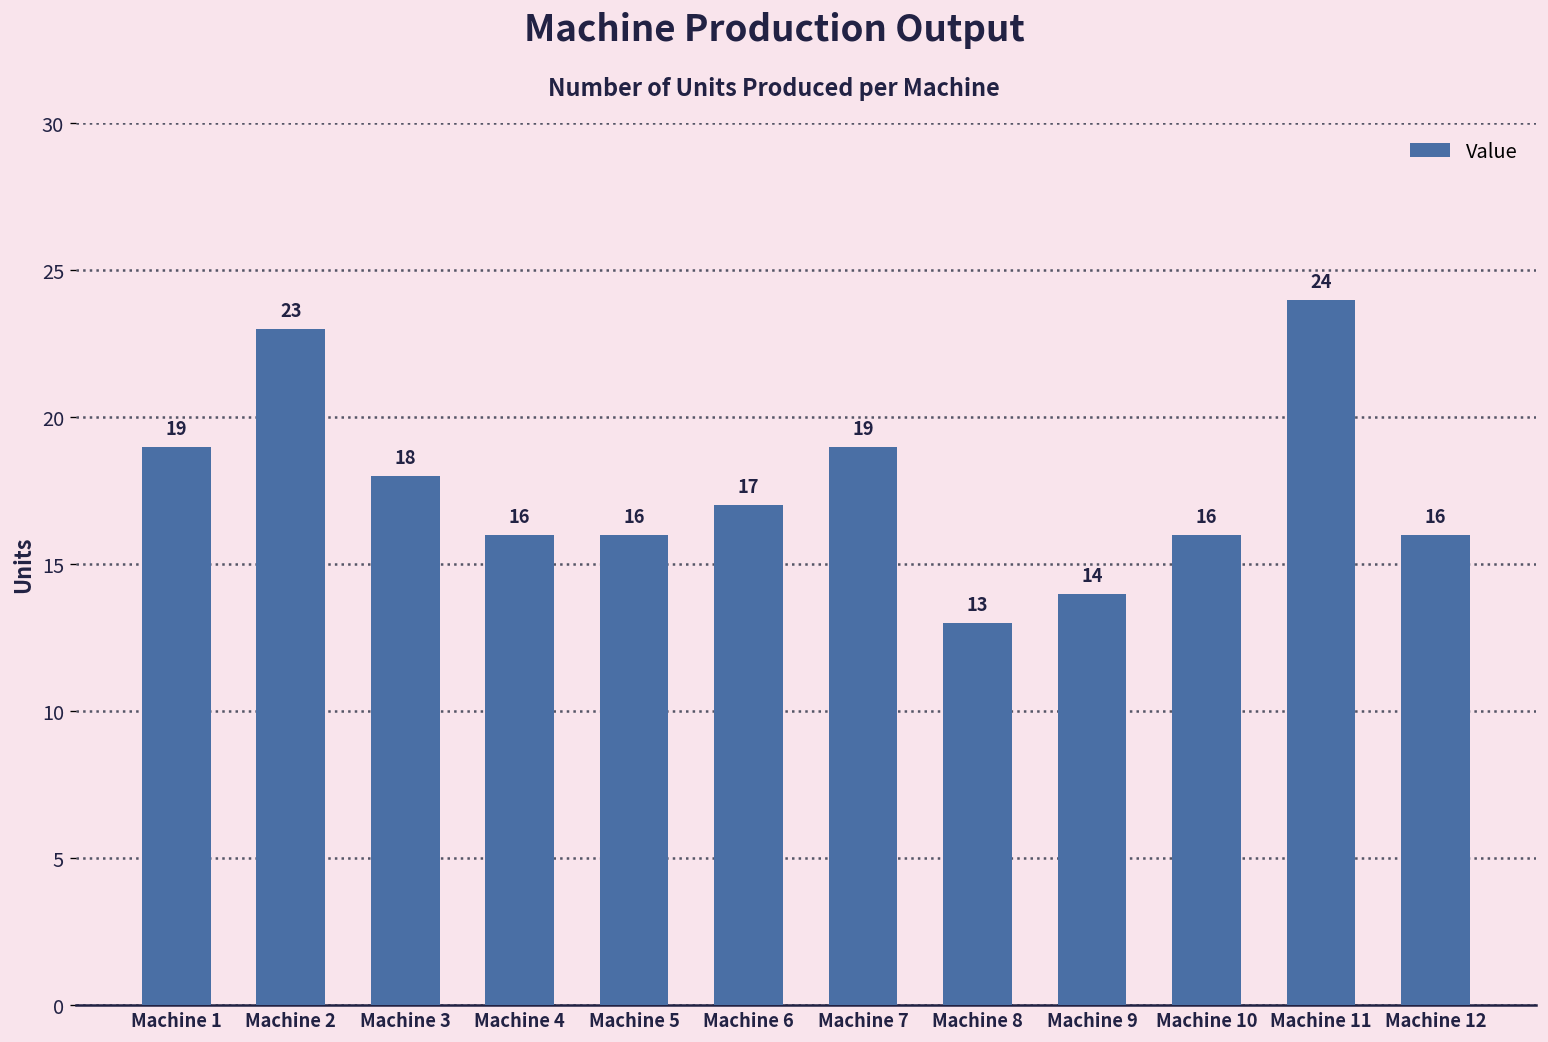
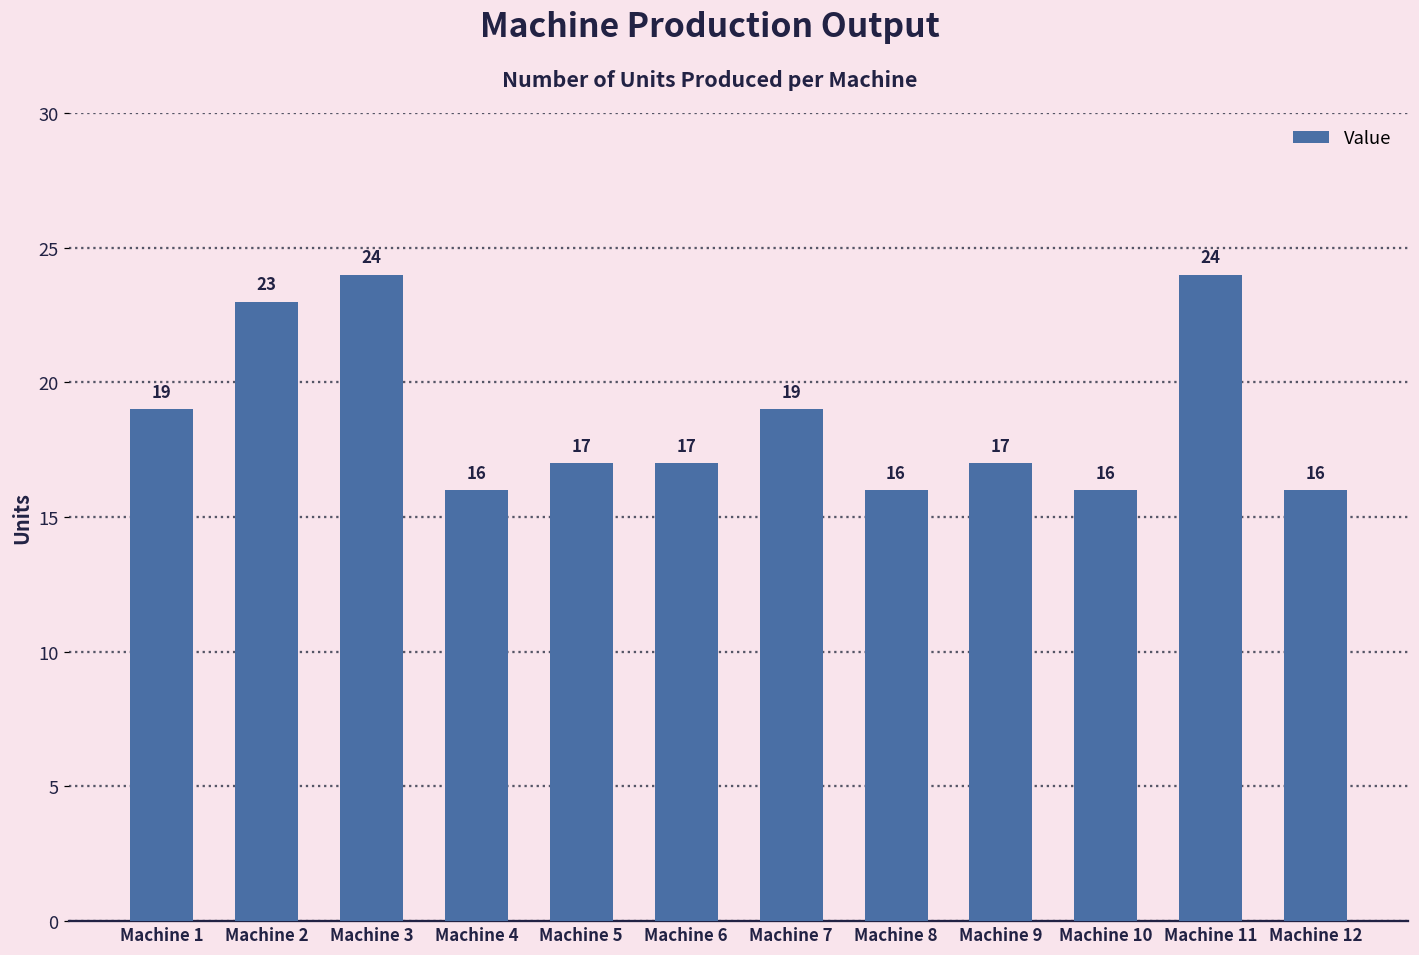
Machine 3: 18 -> 24
Machine 5: 16 -> 17
Machine 8: 13 -> 16
Machine 9: 14 -> 17
